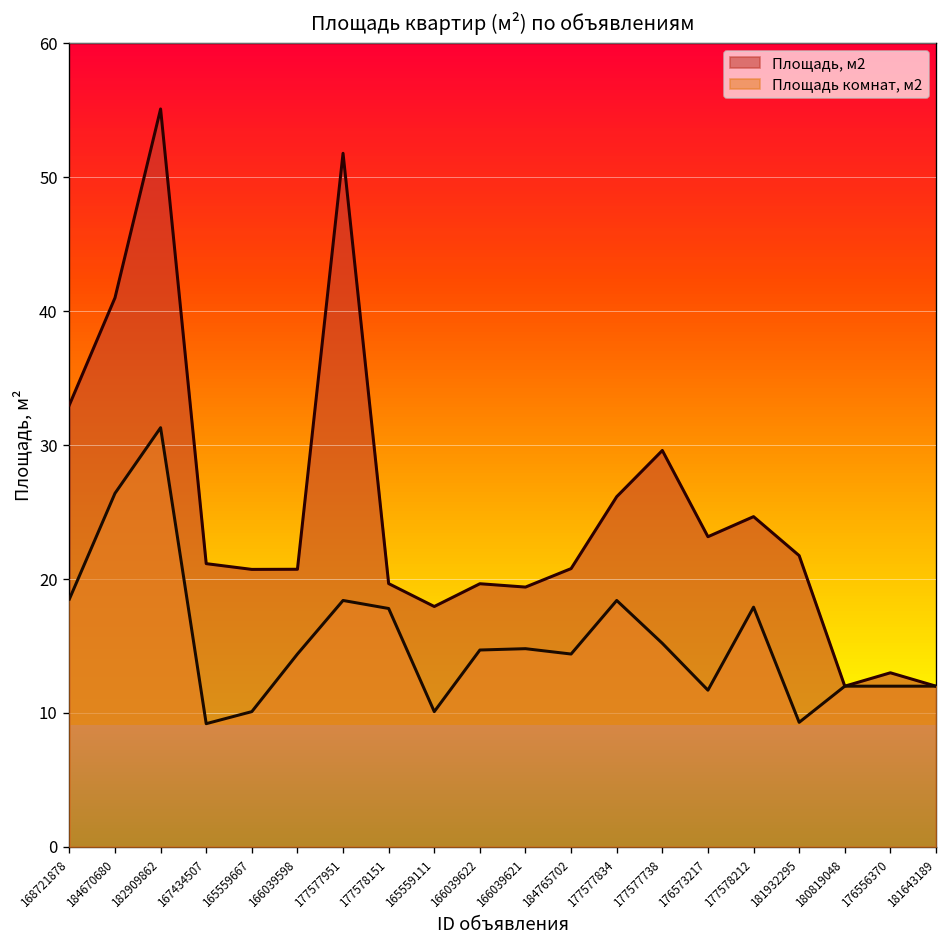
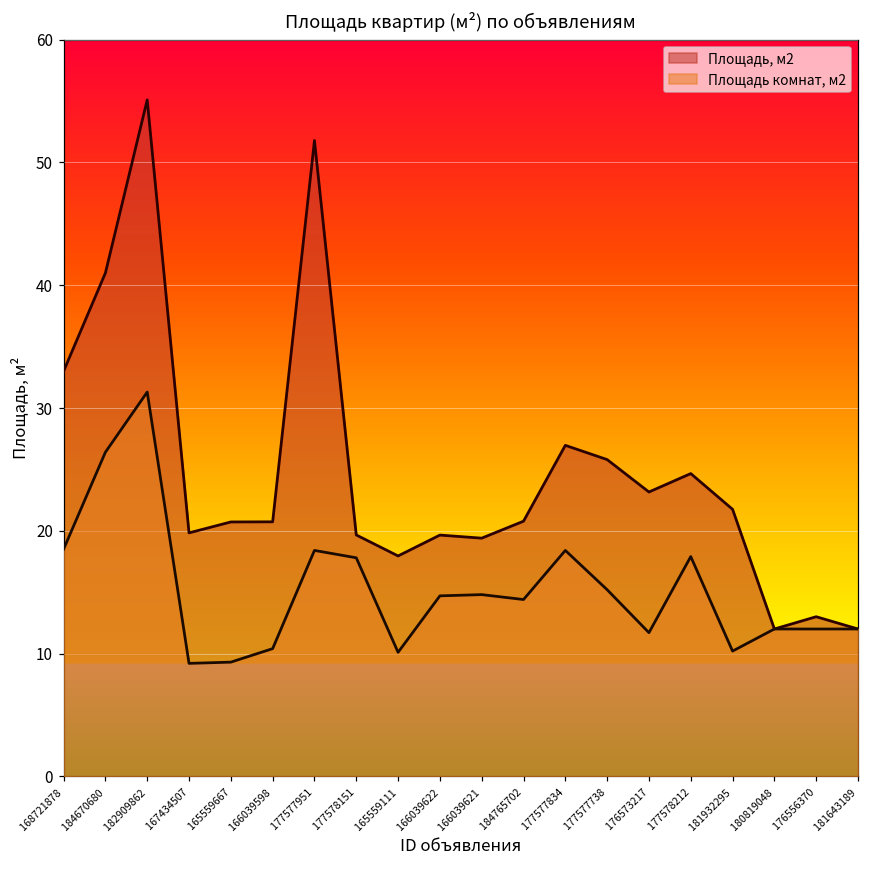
Площадь, м2, 167434507: 21.2 -> 19.8
Площадь комнат, м2, 165559667: 10.1 -> 9.3
Площадь комнат, м2, 166039598: 14.4 -> 10.4
Площадь, м2, 177577834: 26.2 -> 27.0
Площадь, м2, 177577738: 29.6 -> 25.8
Площадь комнат, м2, 181932295: 9.3 -> 10.2
